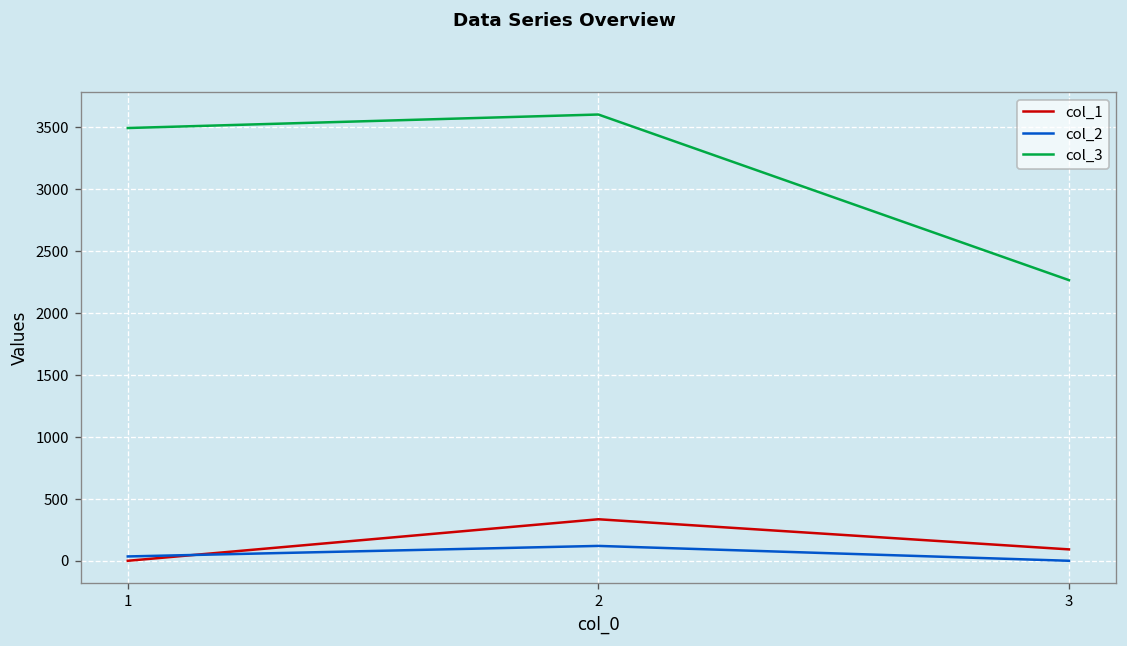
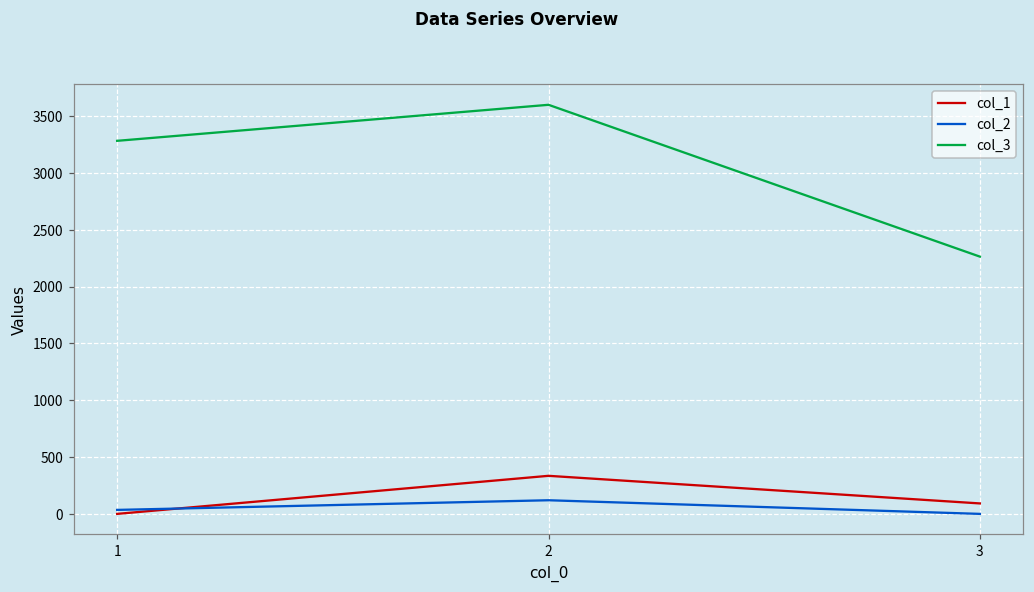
col_3, 1: 3490 -> 3280
